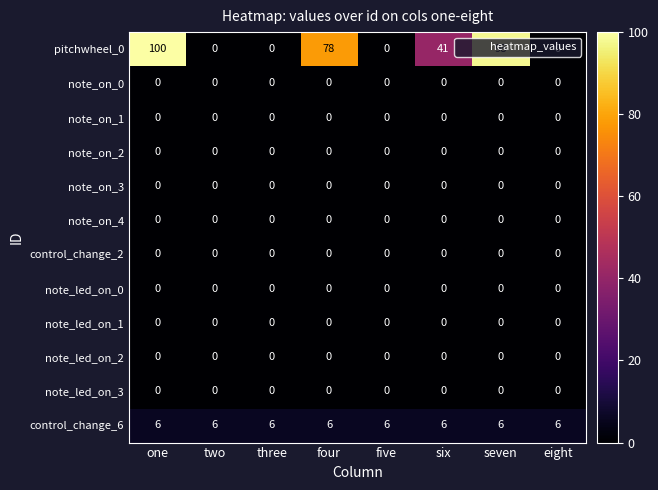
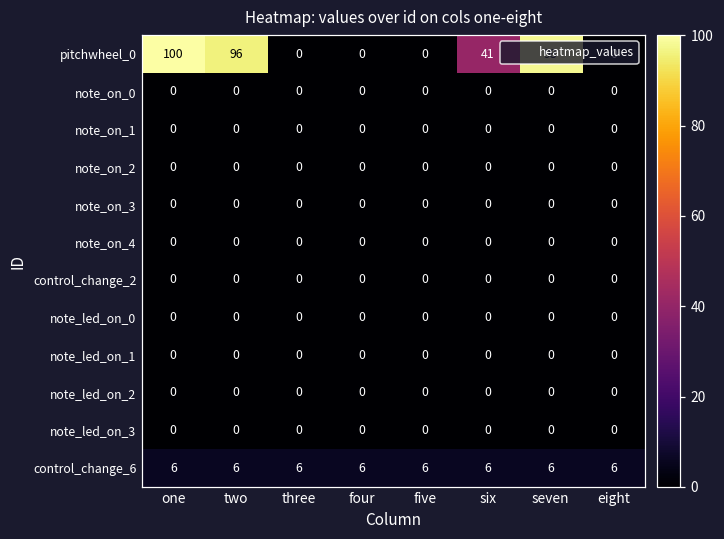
pitchwheel_0, two: 0 -> 96
pitchwheel_0, four: 78 -> 0
